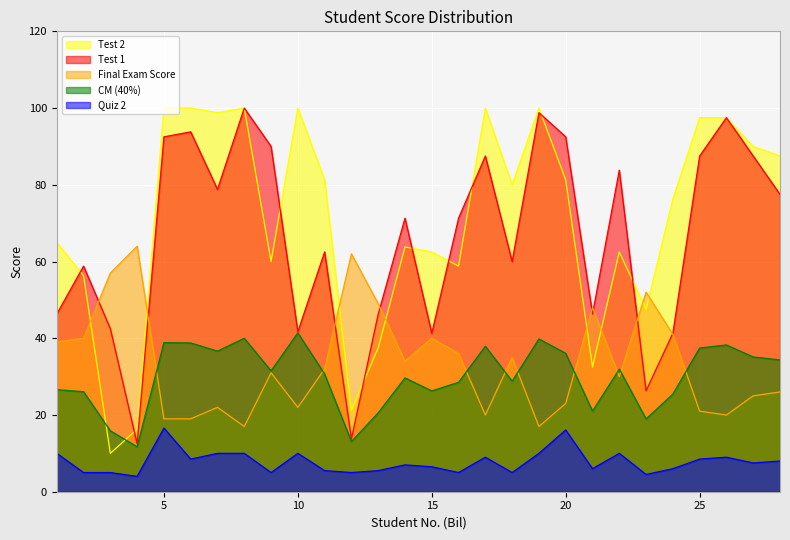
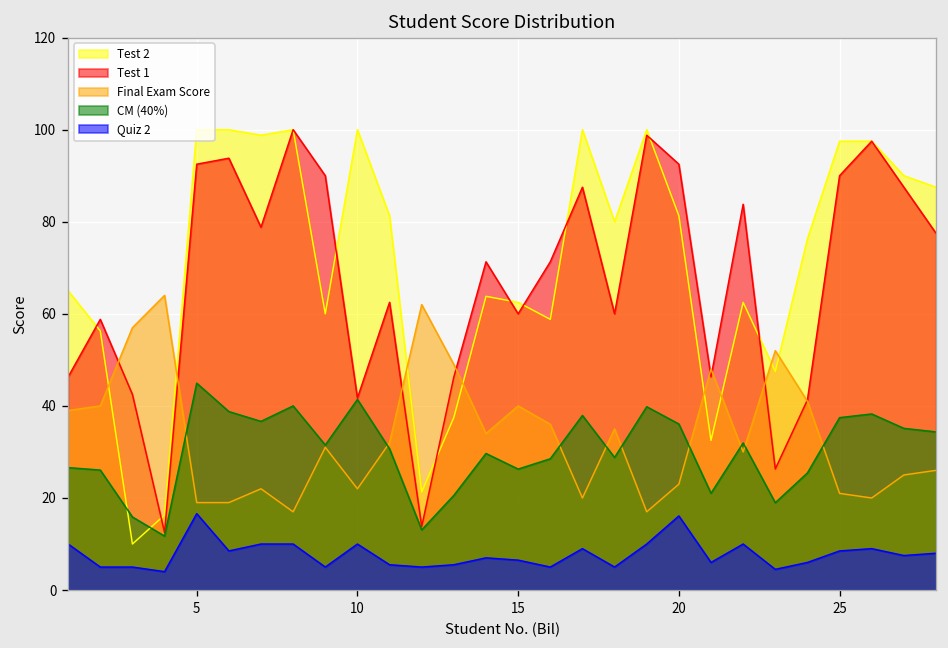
CM (40%), 5: 39 -> 45
Test 1, 15: 41 -> 60
Test 1, 25: 88 -> 90
